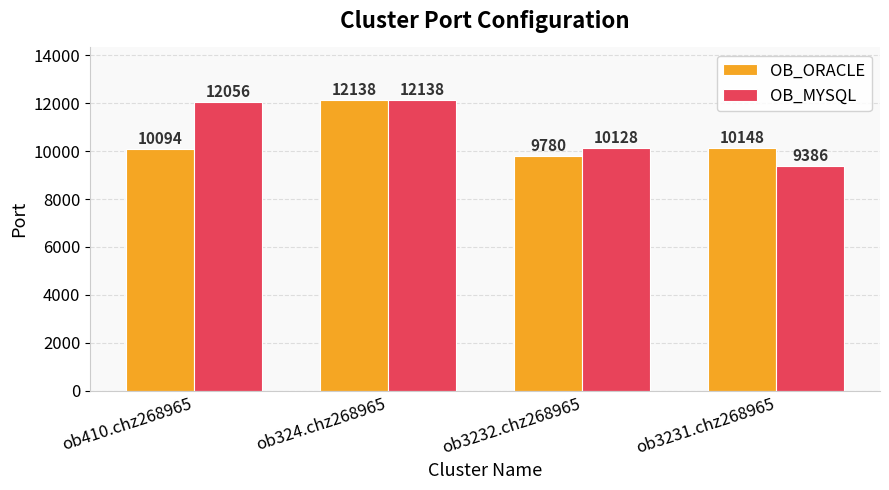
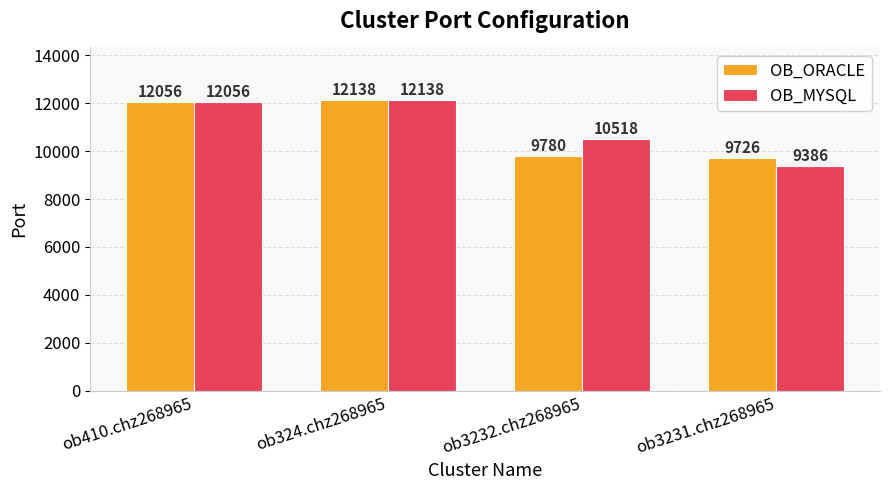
OB_ORACLE, ob410.chz268965: 10094 -> 12056
OB_MYSQL, ob3232.chz268965: 10128 -> 10518
OB_ORACLE, ob3231.chz268965: 10148 -> 9726
